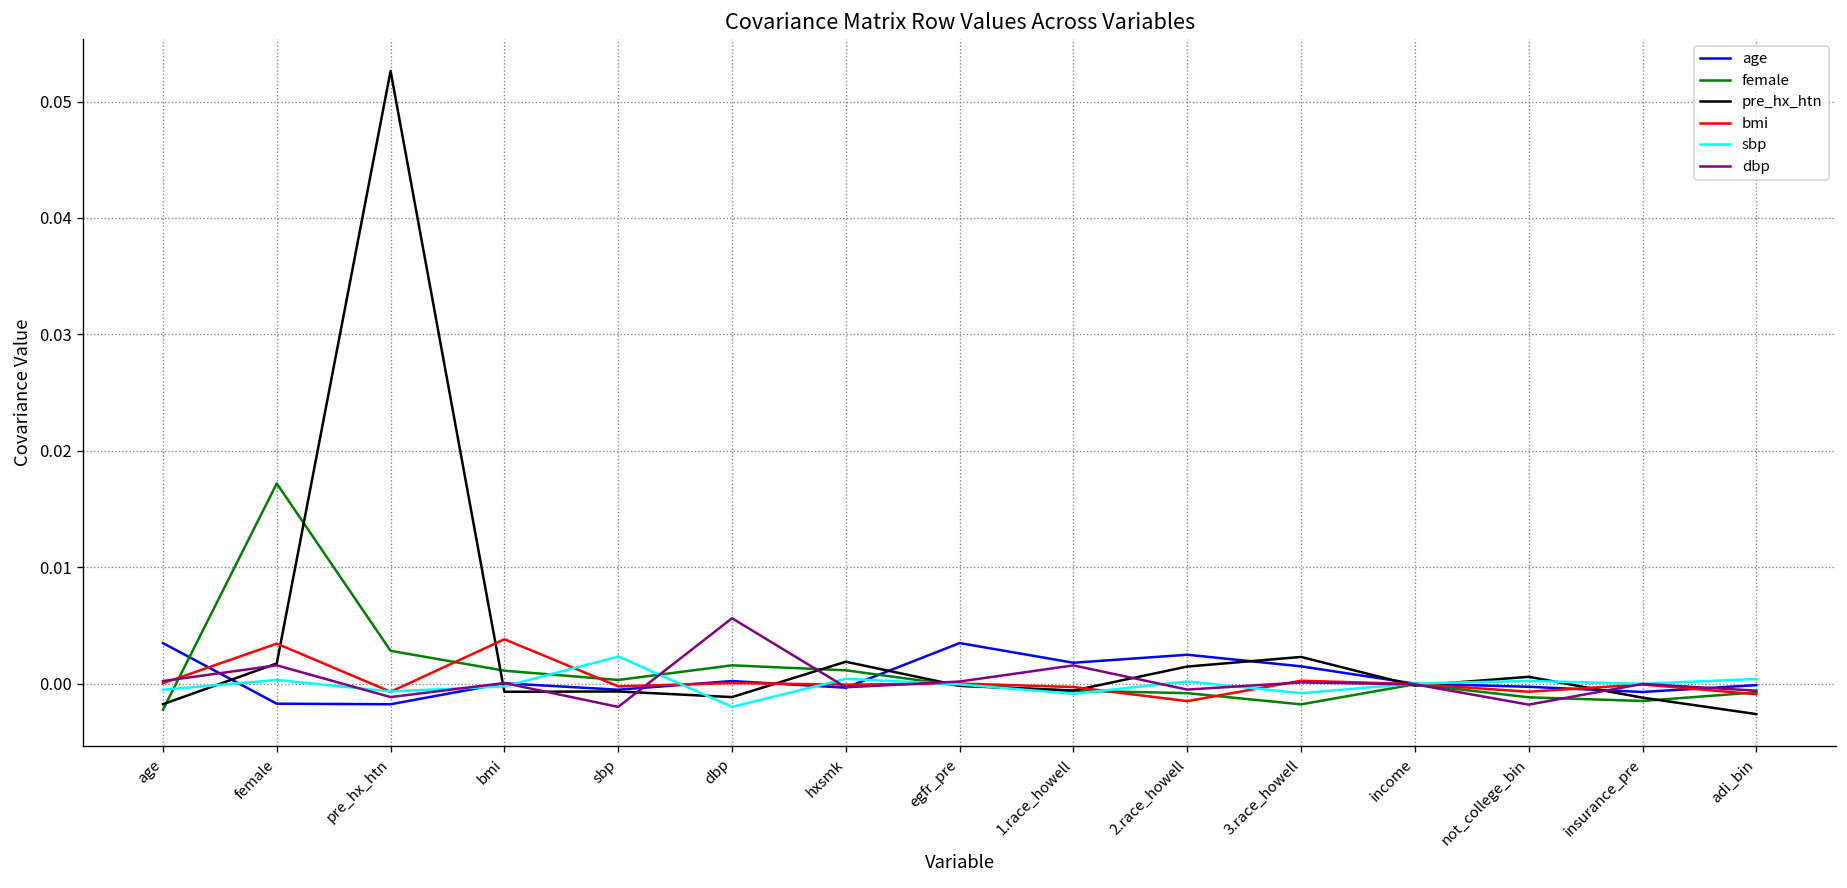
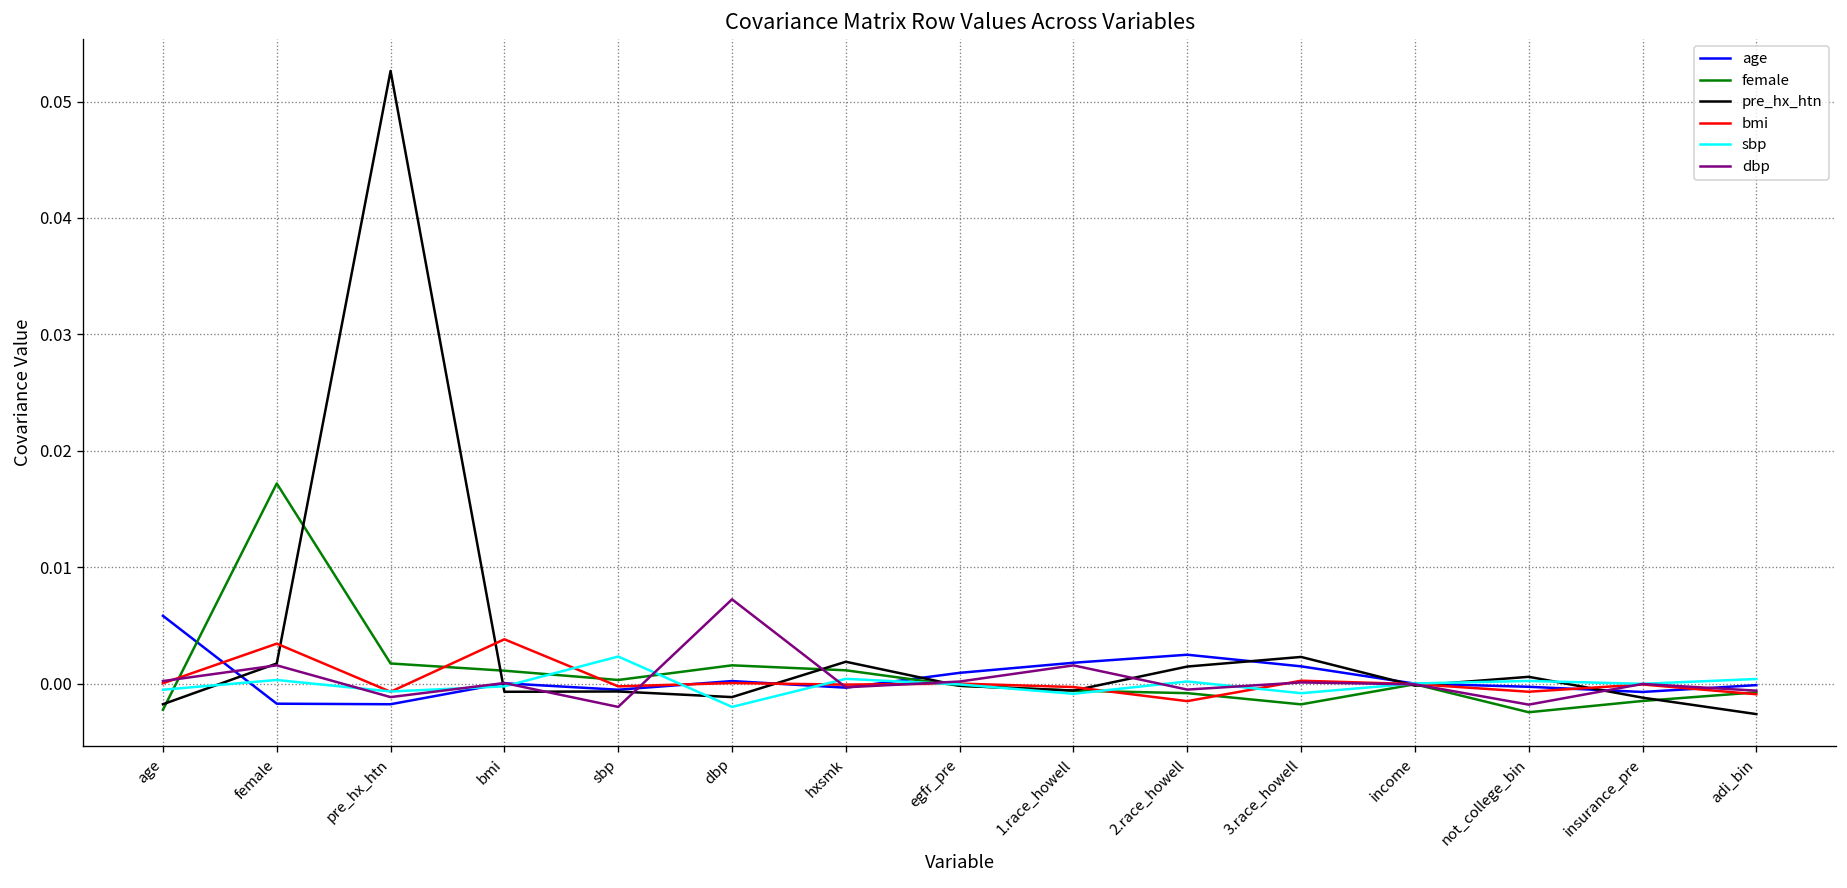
age, age: 0.003 -> 0.006
female, pre_hx_htn: 0.003 -> 0.002
dbp, dbp: 0.006 -> 0.007
age, egfr_pre: 0.003 -> 0.001
female, not_college_bin: -0.001 -> -0.002
